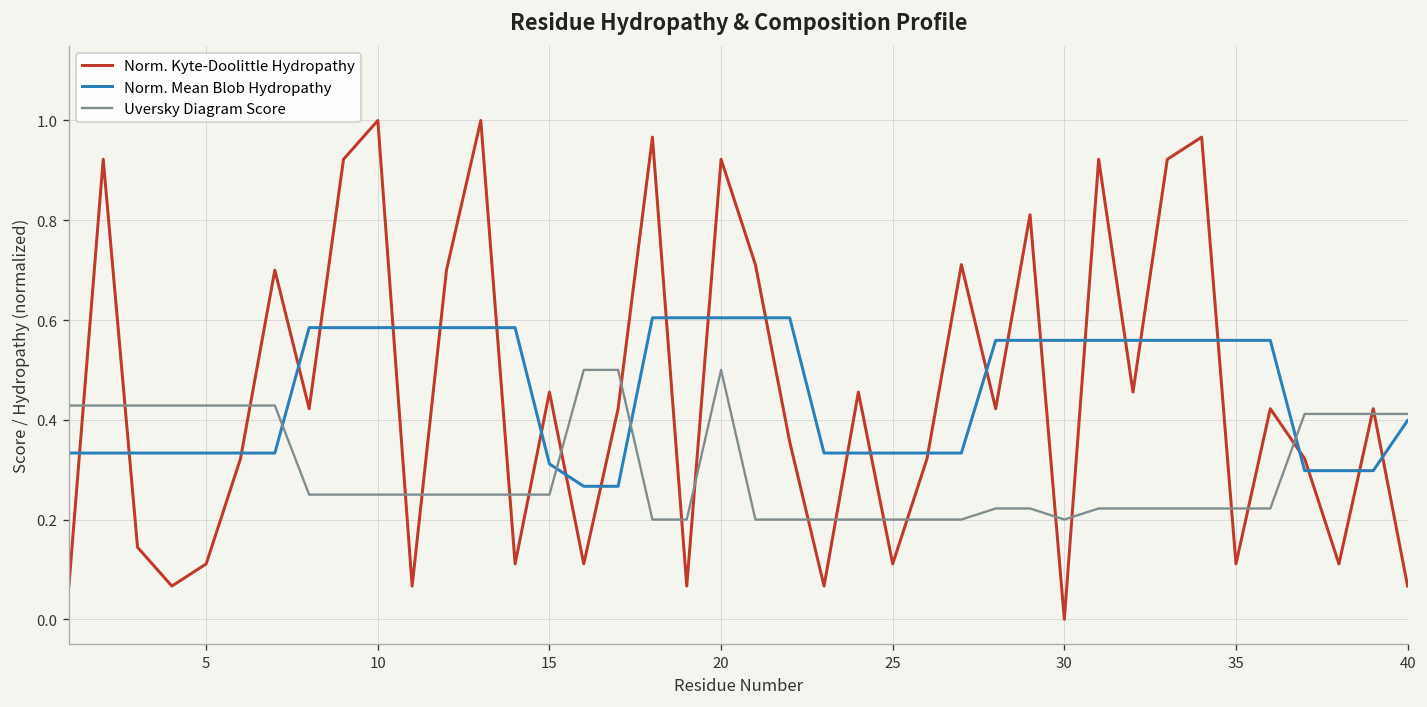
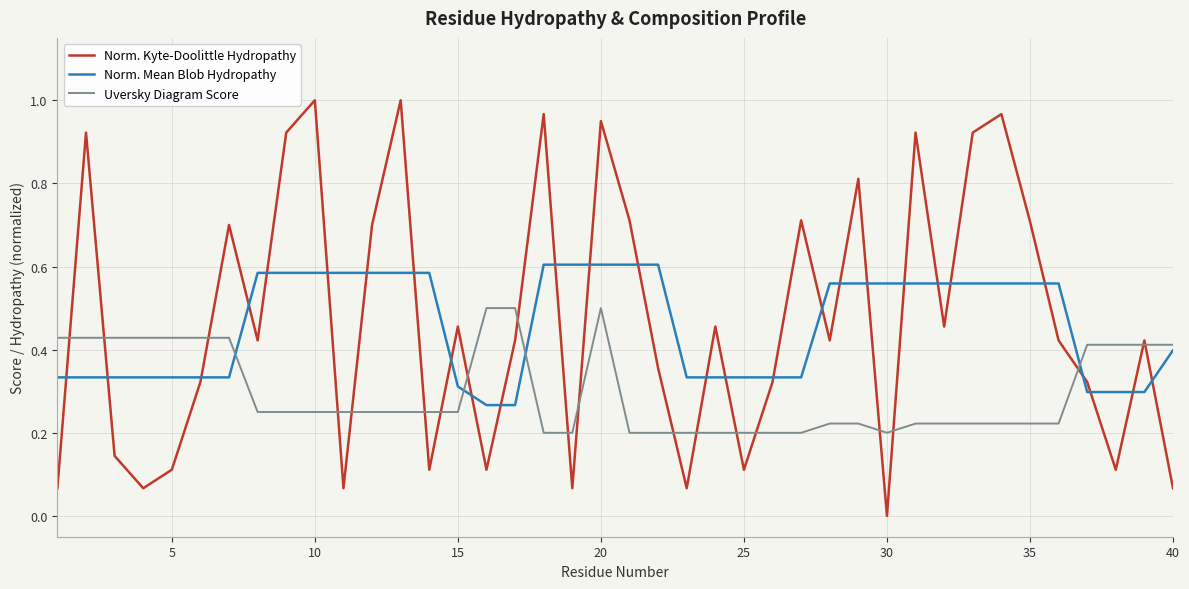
Norm. Kyte-Doolittle Hydropathy, 20: 0.92 -> 0.95
Norm. Kyte-Doolittle Hydropathy, 35: 0.11 -> 0.71
